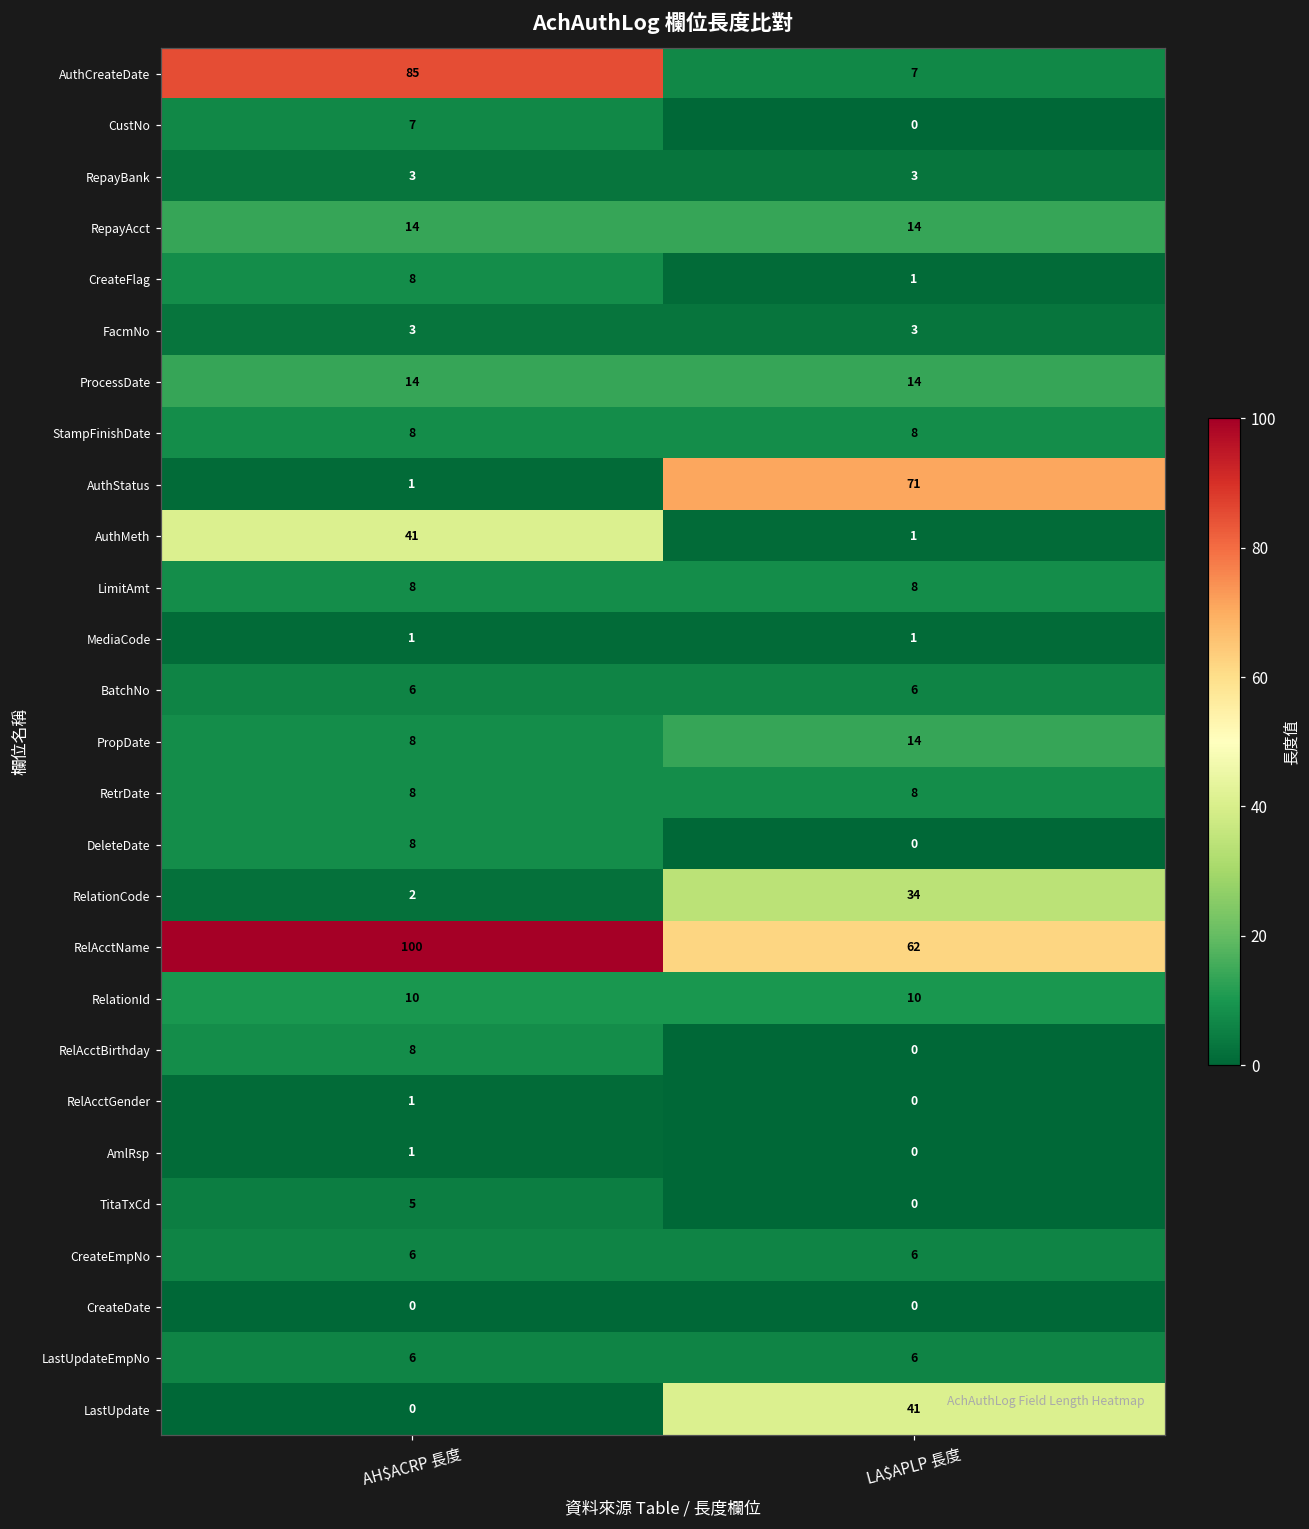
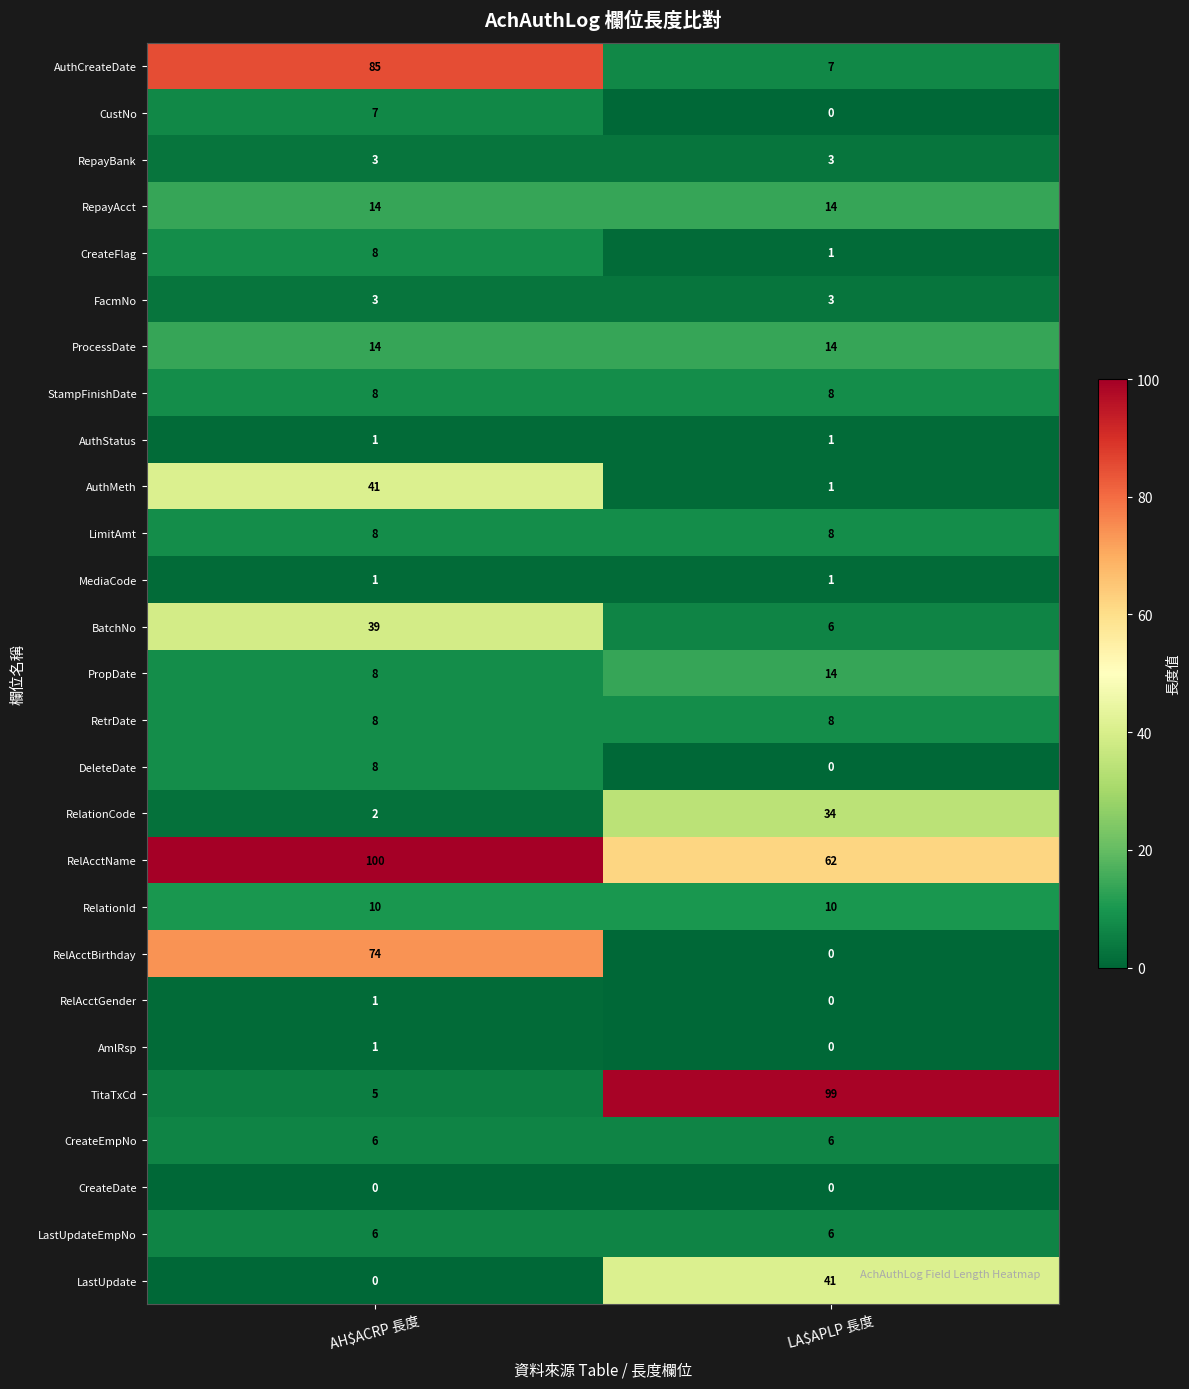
AuthStatus, LA$APLP 長度: 71 -> 1
BatchNo, AH$ACRP 長度: 6 -> 39
RelAcctBirthday, AH$ACRP 長度: 8 -> 74
TitaTxCd, LA$APLP 長度: 0 -> 99
